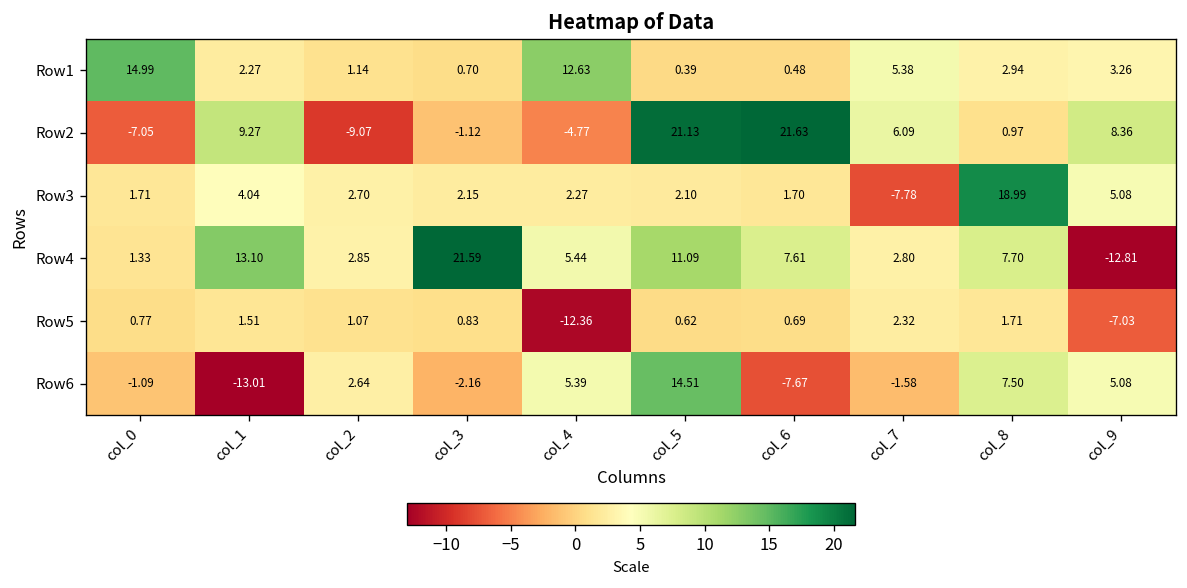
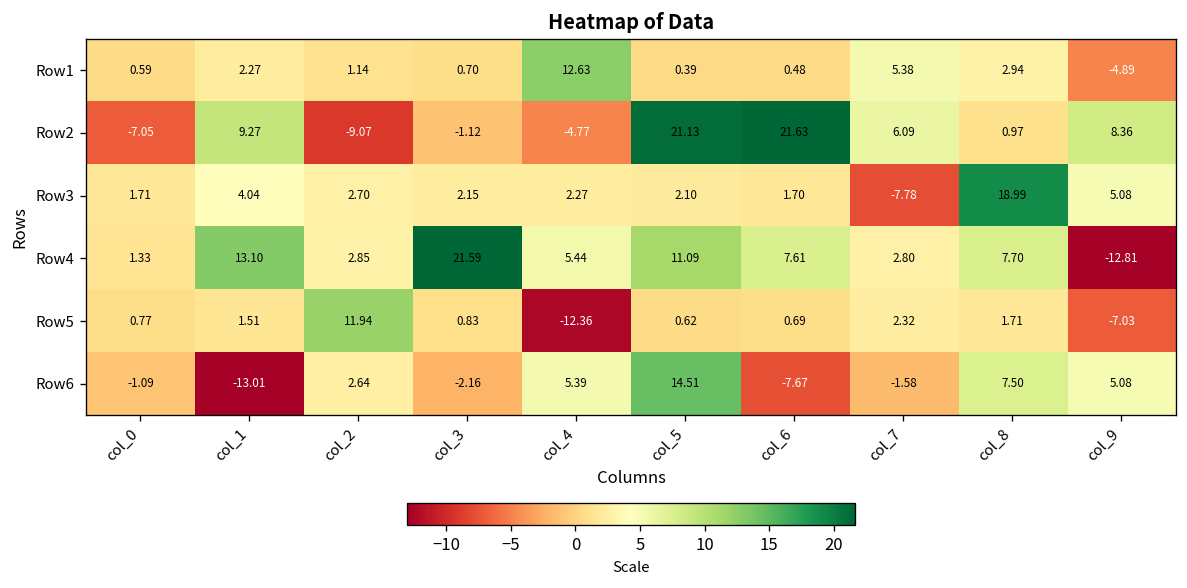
Row1, col_0: 14.99 -> 0.59
Row1, col_9: 3.26 -> -4.89
Row5, col_2: 1.07 -> 11.94
